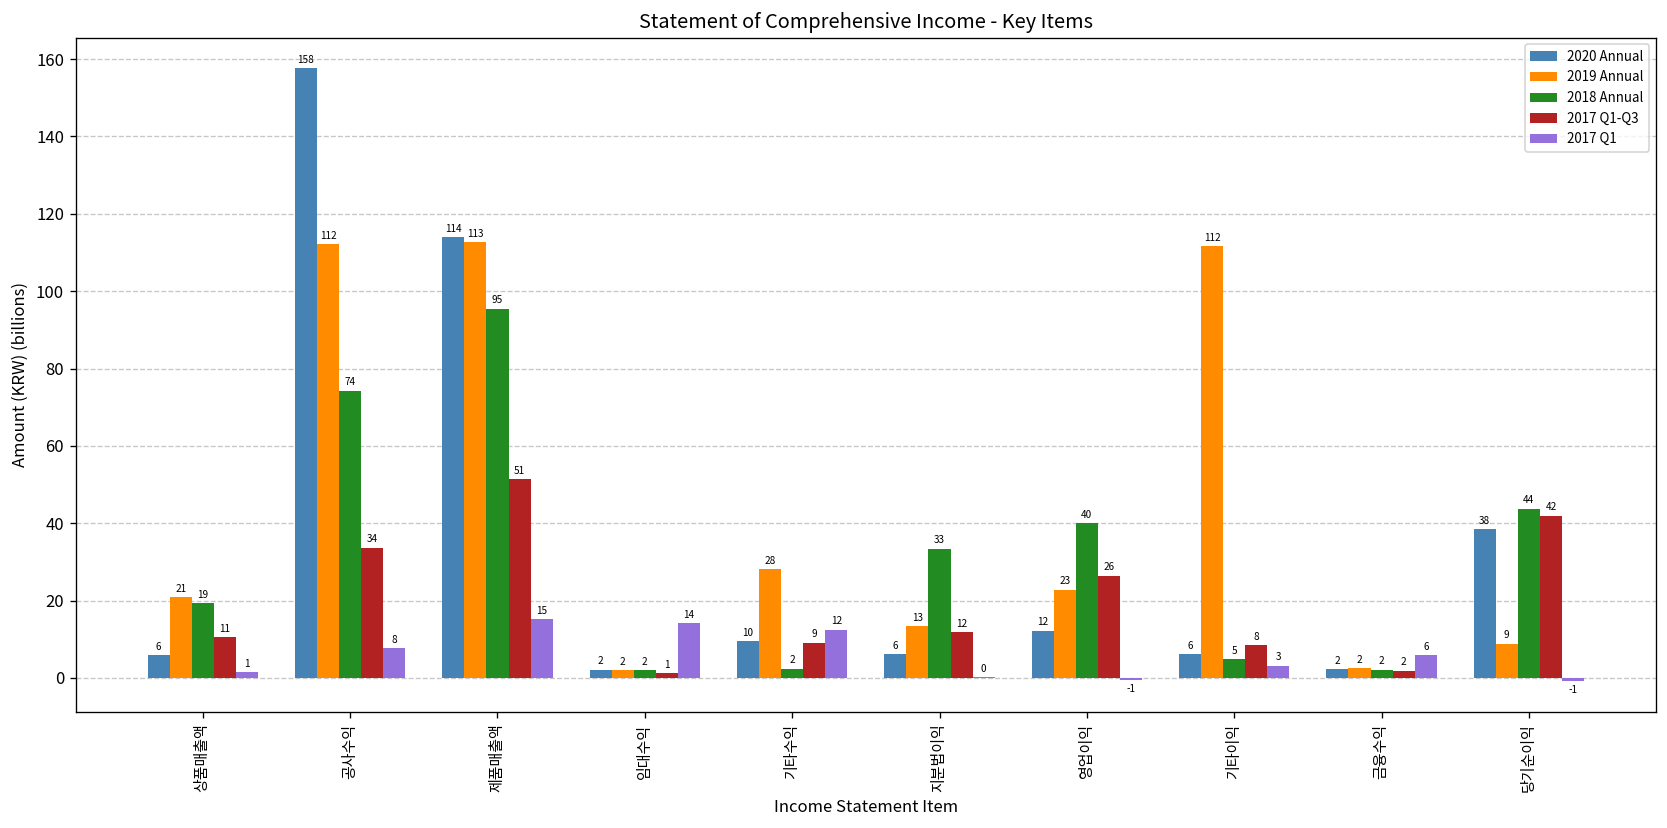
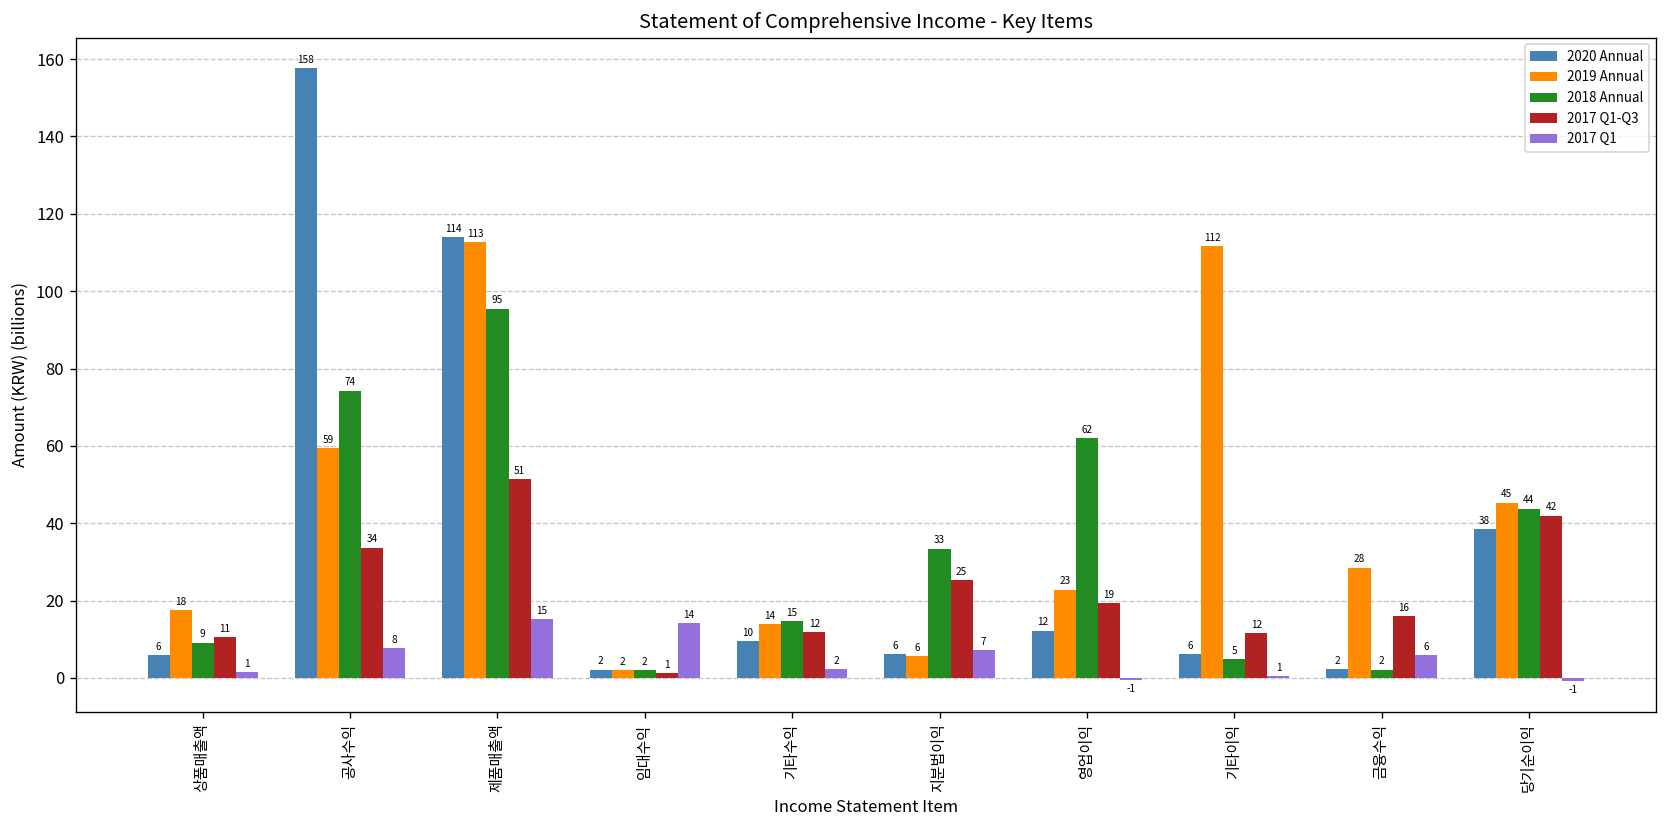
2019 Annual, 상품매출액: 21 -> 18
2018 Annual, 상품매출액: 19 -> 9
2019 Annual, 공사수익: 112 -> 59
2019 Annual, 기타수익: 28 -> 14
2018 Annual, 기타수익: 2 -> 15
2017 Q1-Q3, 기타수익: 9 -> 12
2017 Q1, 기타수익: 12 -> 2
2019 Annual, 지분법이익: 13 -> 6
2017 Q1-Q3, 지분법이익: 12 -> 25
2017 Q1, 지분법이익: 0 -> 7
2018 Annual, 영업이익: 40 -> 62
2017 Q1-Q3, 영업이익: 26 -> 19
2017 Q1-Q3, 기타이익: 8 -> 12
2017 Q1, 기타이익: 3 -> 1
2019 Annual, 금융수익: 2 -> 28
2017 Q1-Q3, 금융수익: 2 -> 16
2019 Annual, 당기순이익: 9 -> 45
